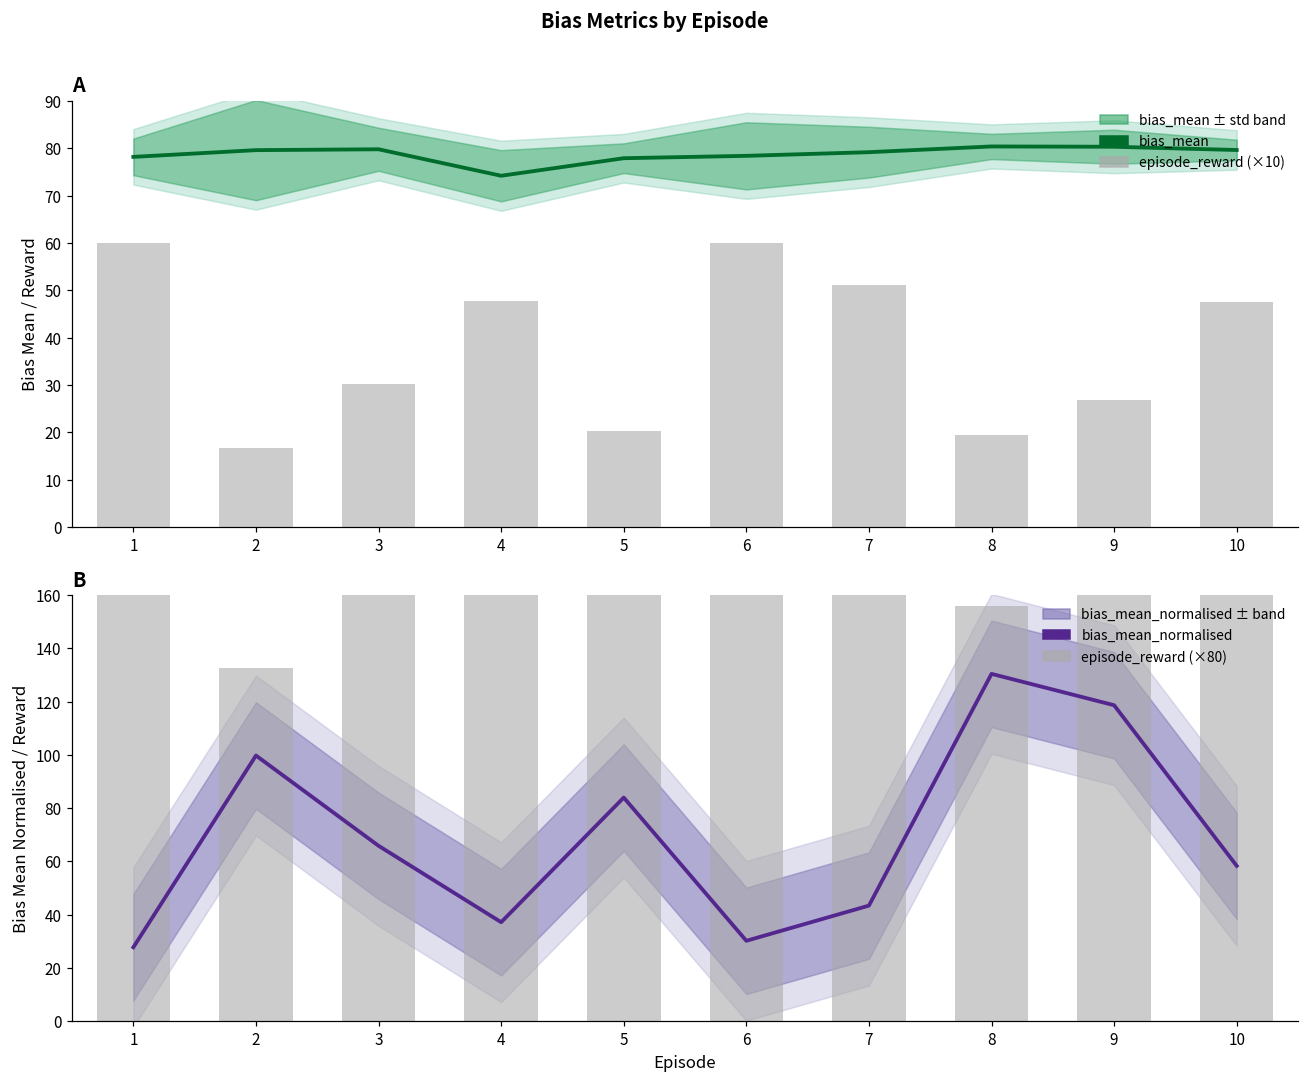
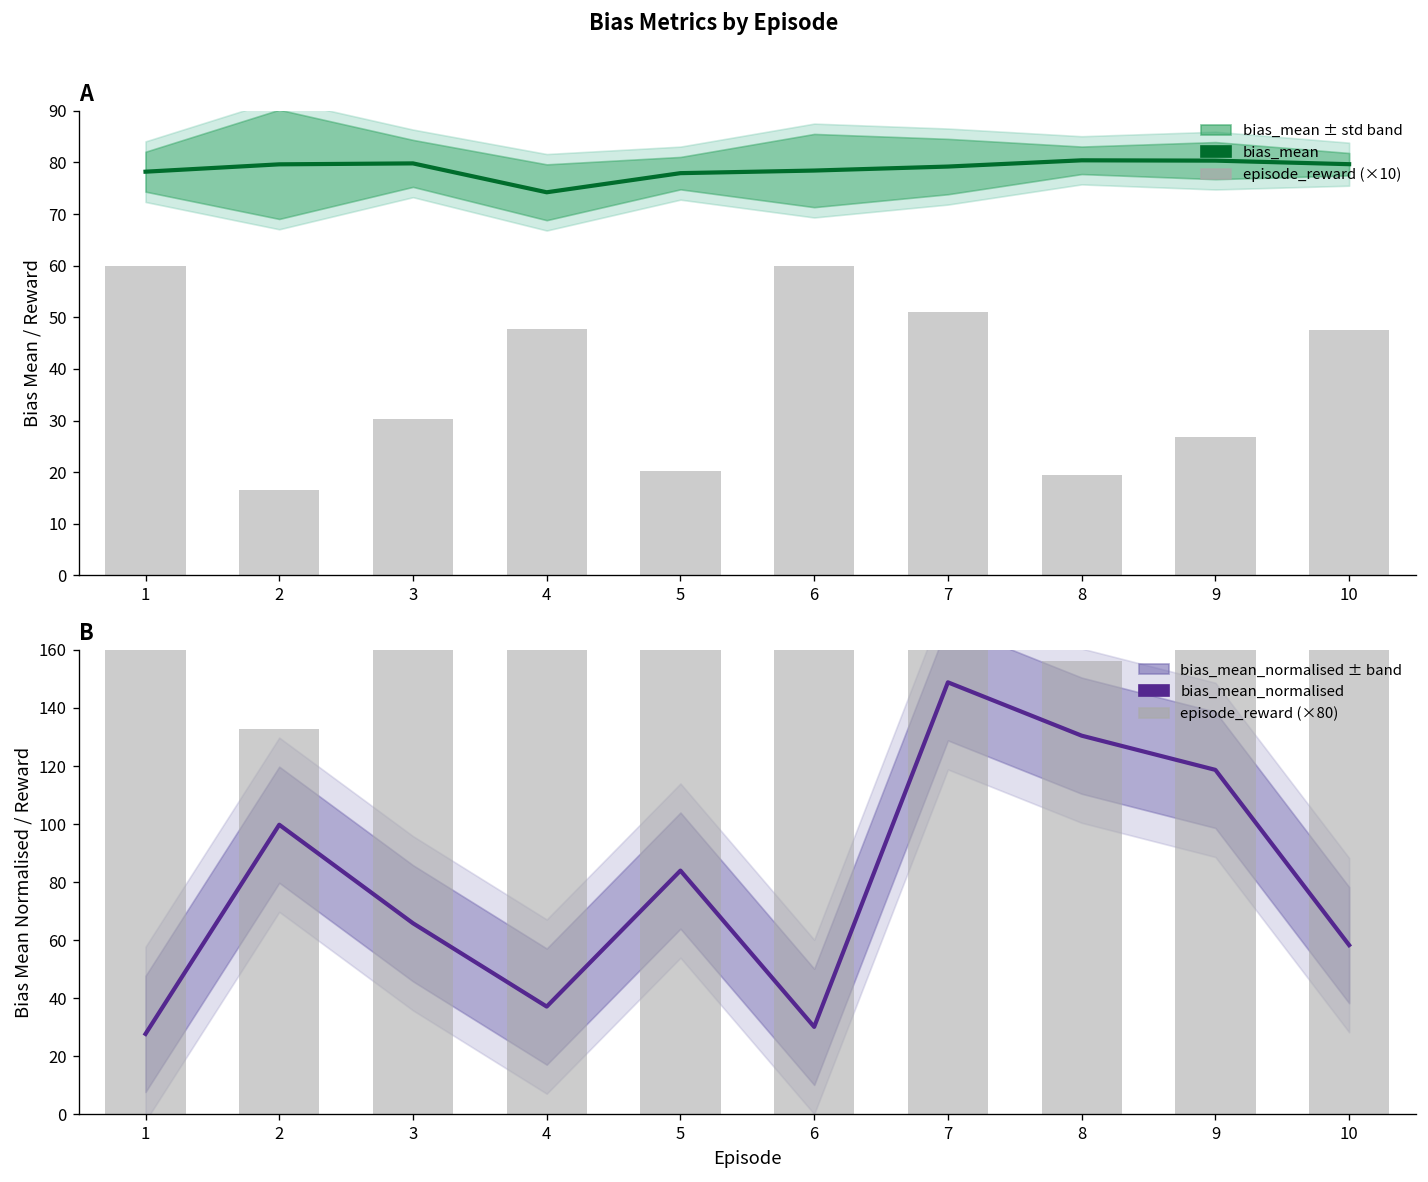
B, bias_mean_normalised, 7: 43 -> 149
